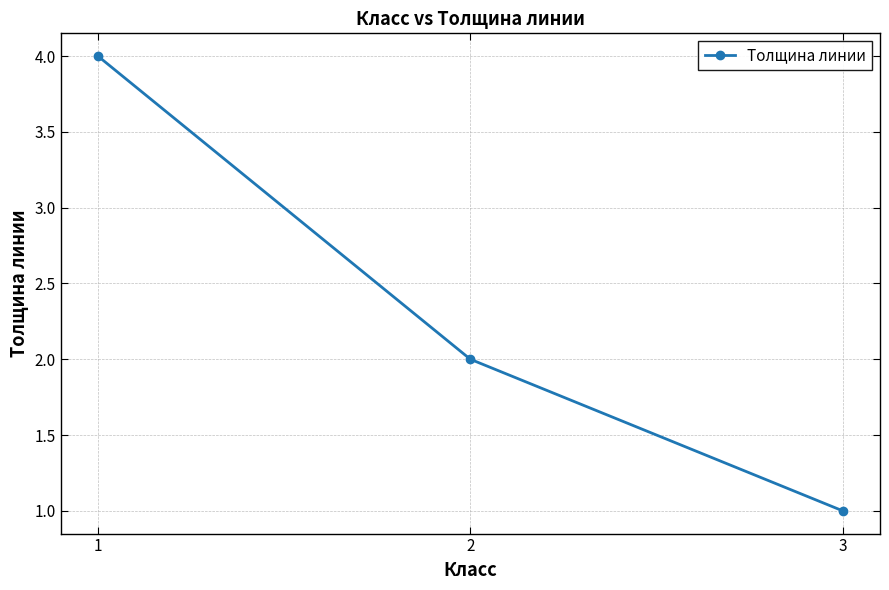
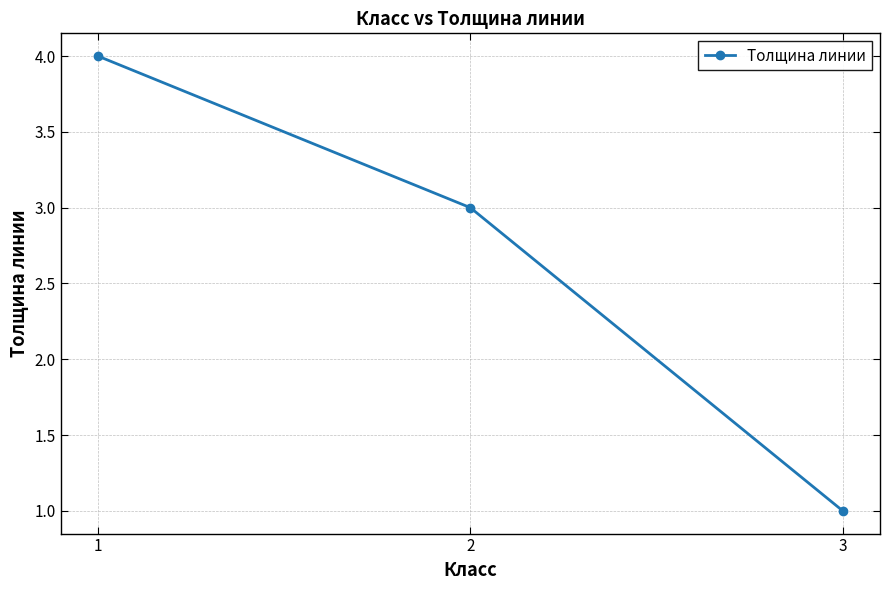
2: 2 -> 3
